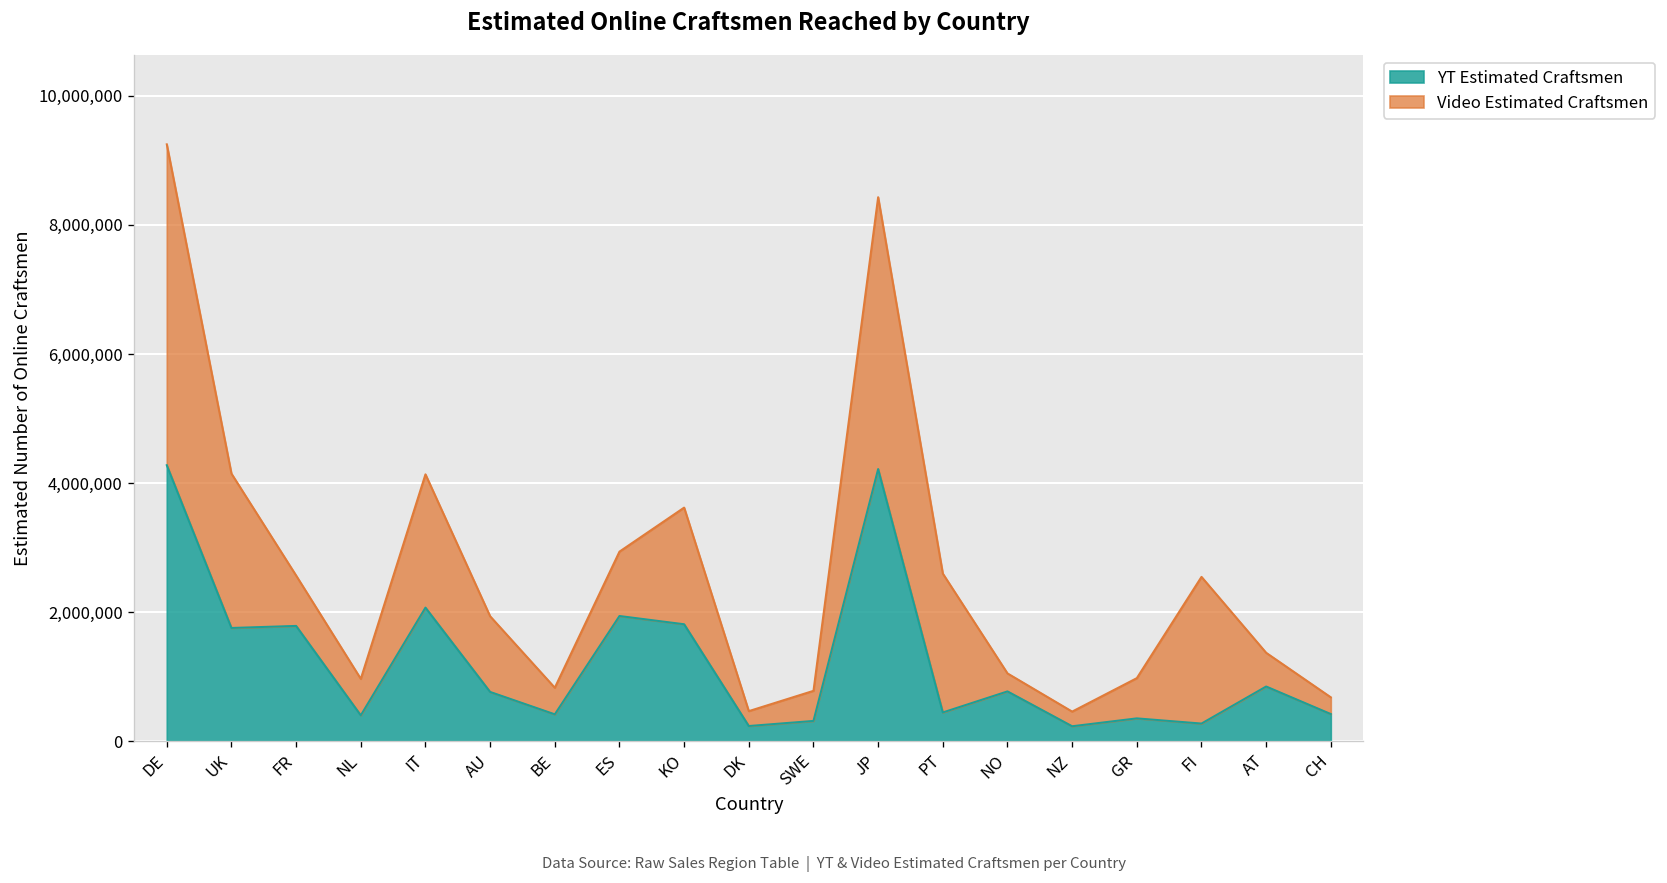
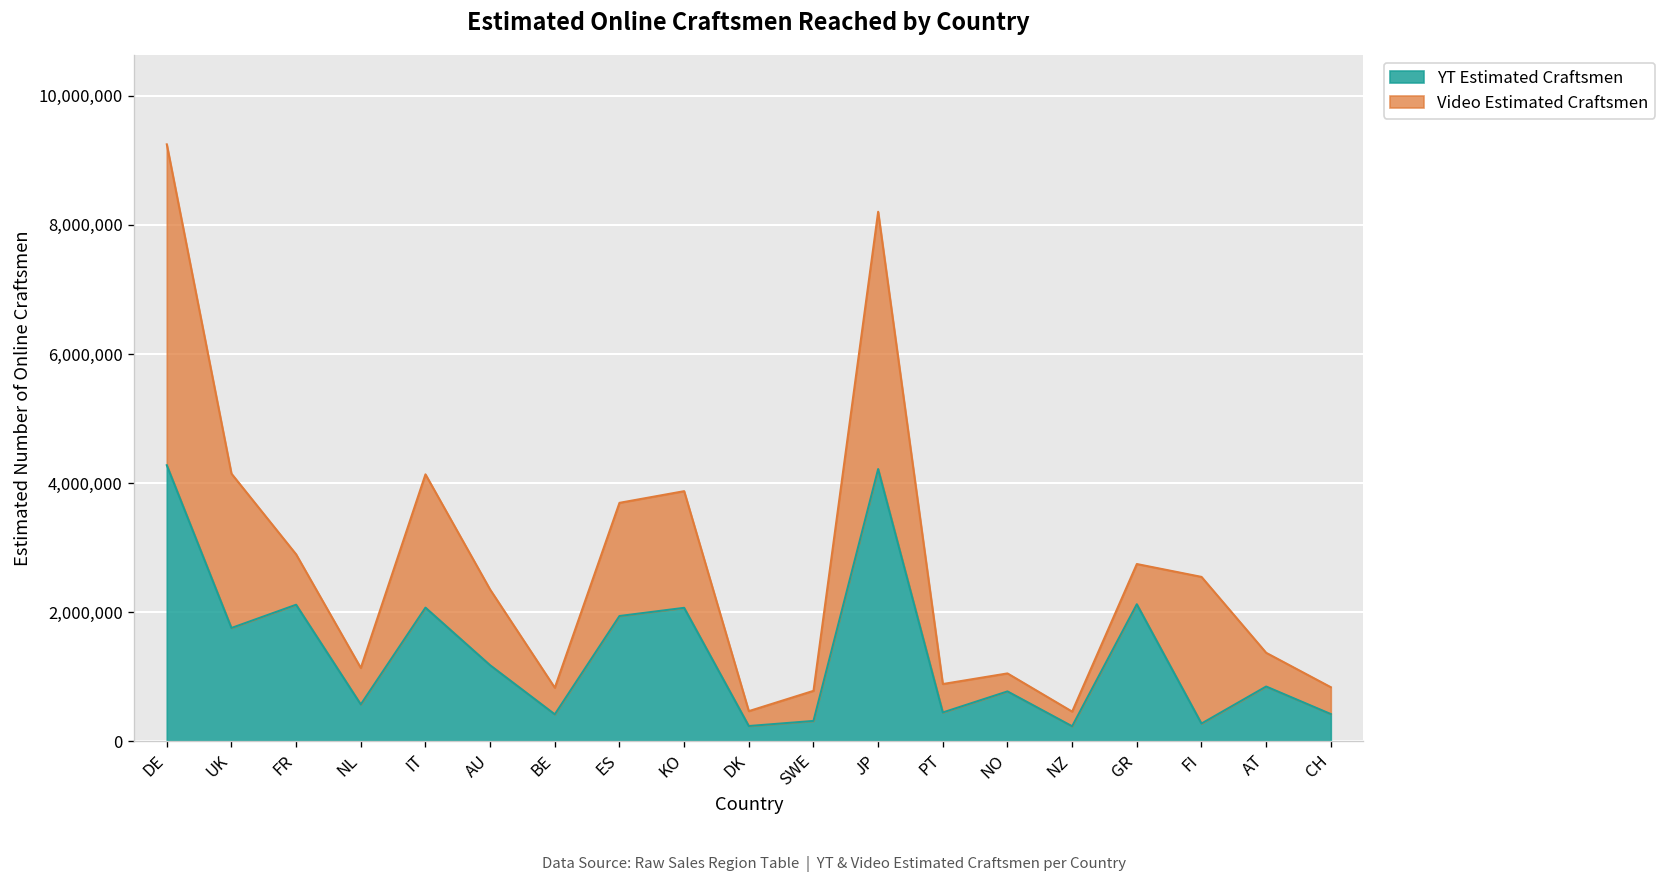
YT Estimated Craftsmen, FR: 1,800,000 -> 2,100,000
YT Estimated Craftsmen, NL: 400,000 -> 600,000
YT Estimated Craftsmen, AU: 800,000 -> 1,200,000
Video Estimated Craftsmen, ES: 1,000,000 -> 1,800,000
YT Estimated Craftsmen, KO: 1,800,000 -> 2,100,000
Video Estimated Craftsmen, JP: 4,200,000 -> 4,000,000
Video Estimated Craftsmen, PT: 2,200,000 -> 400,000
YT Estimated Craftsmen, GR: 300,000 -> 2,100,000
Video Estimated Craftsmen, CH: 300,000 -> 400,000
